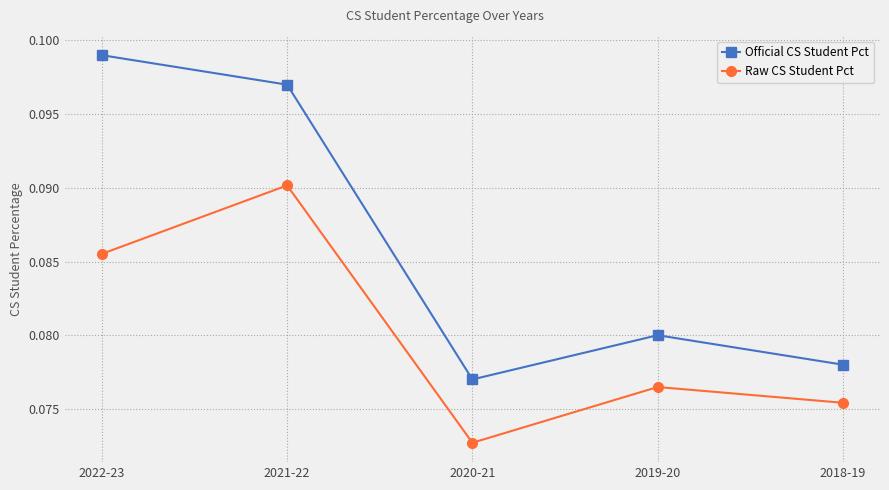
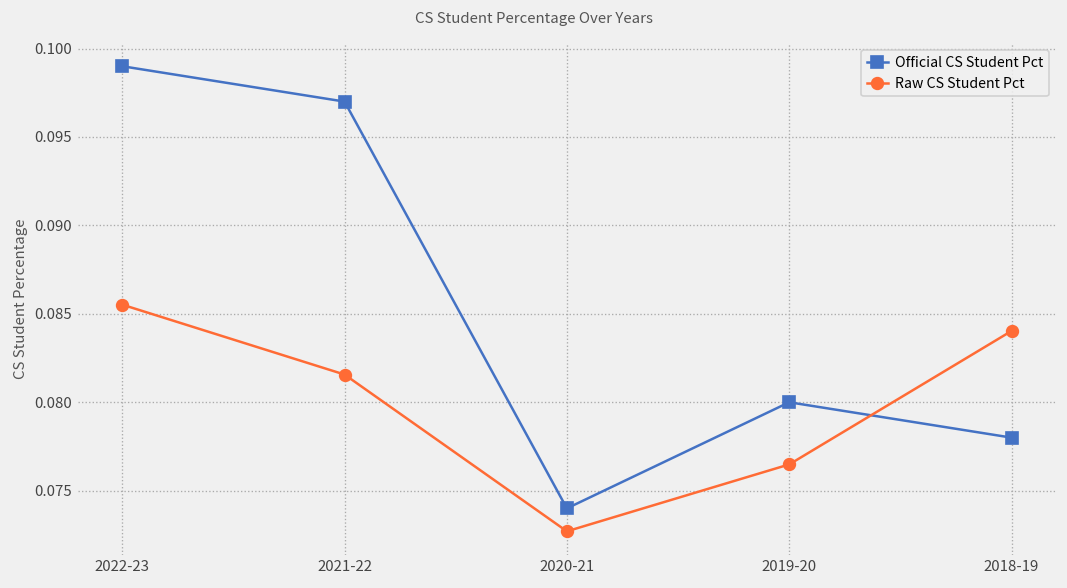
Raw CS Student Pct, 2021-22: 0.0902 -> 0.0816
Official CS Student Pct, 2020-21: 0.077 -> 0.074
Raw CS Student Pct, 2018-19: 0.0754 -> 0.0840
